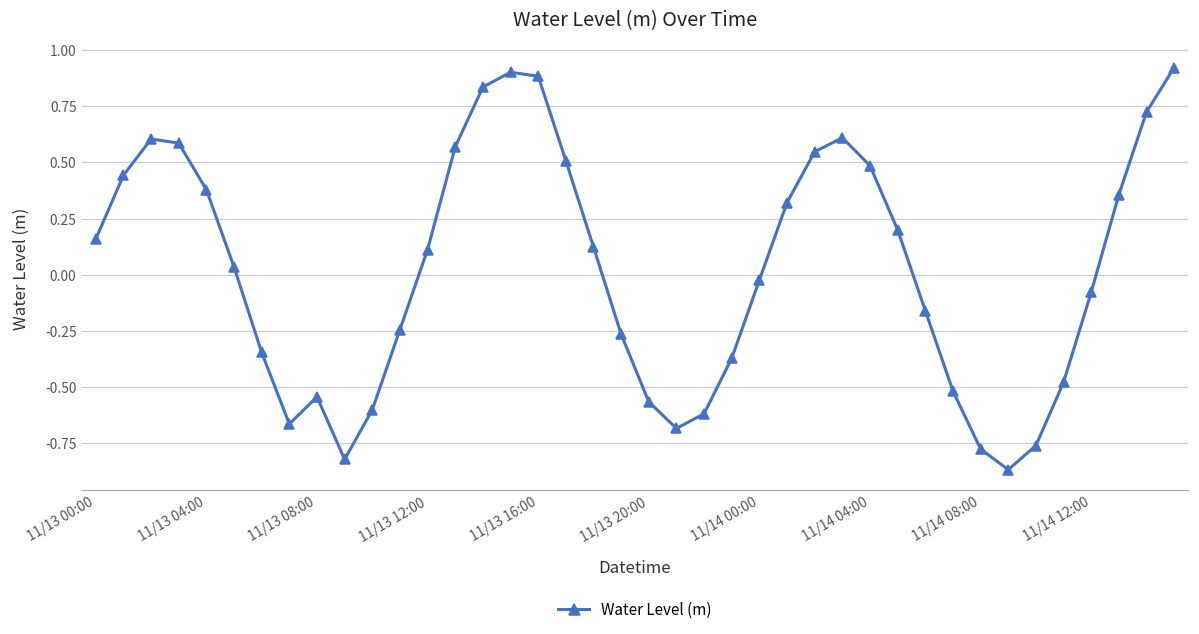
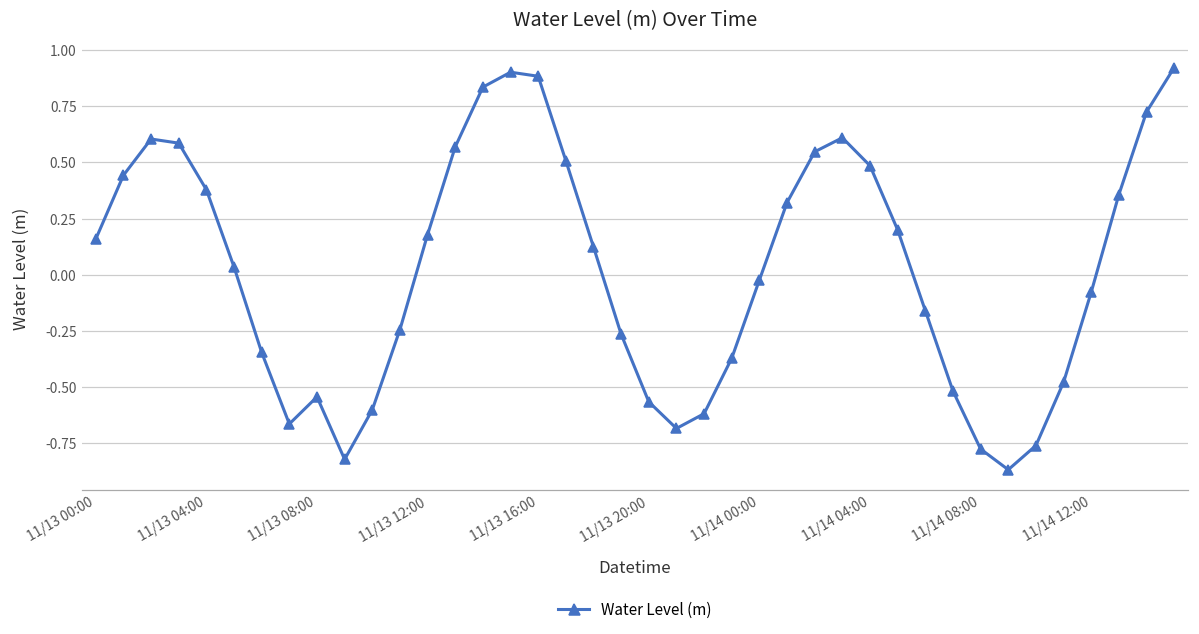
11/13 12:00: 0.11 -> 0.18
